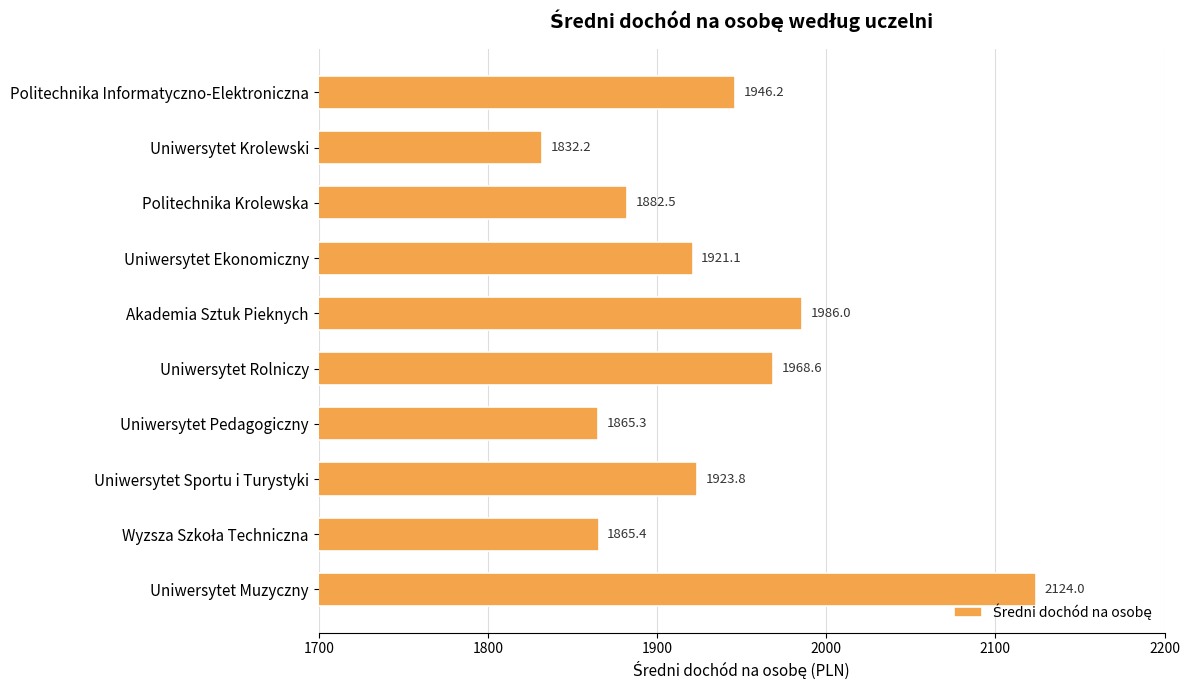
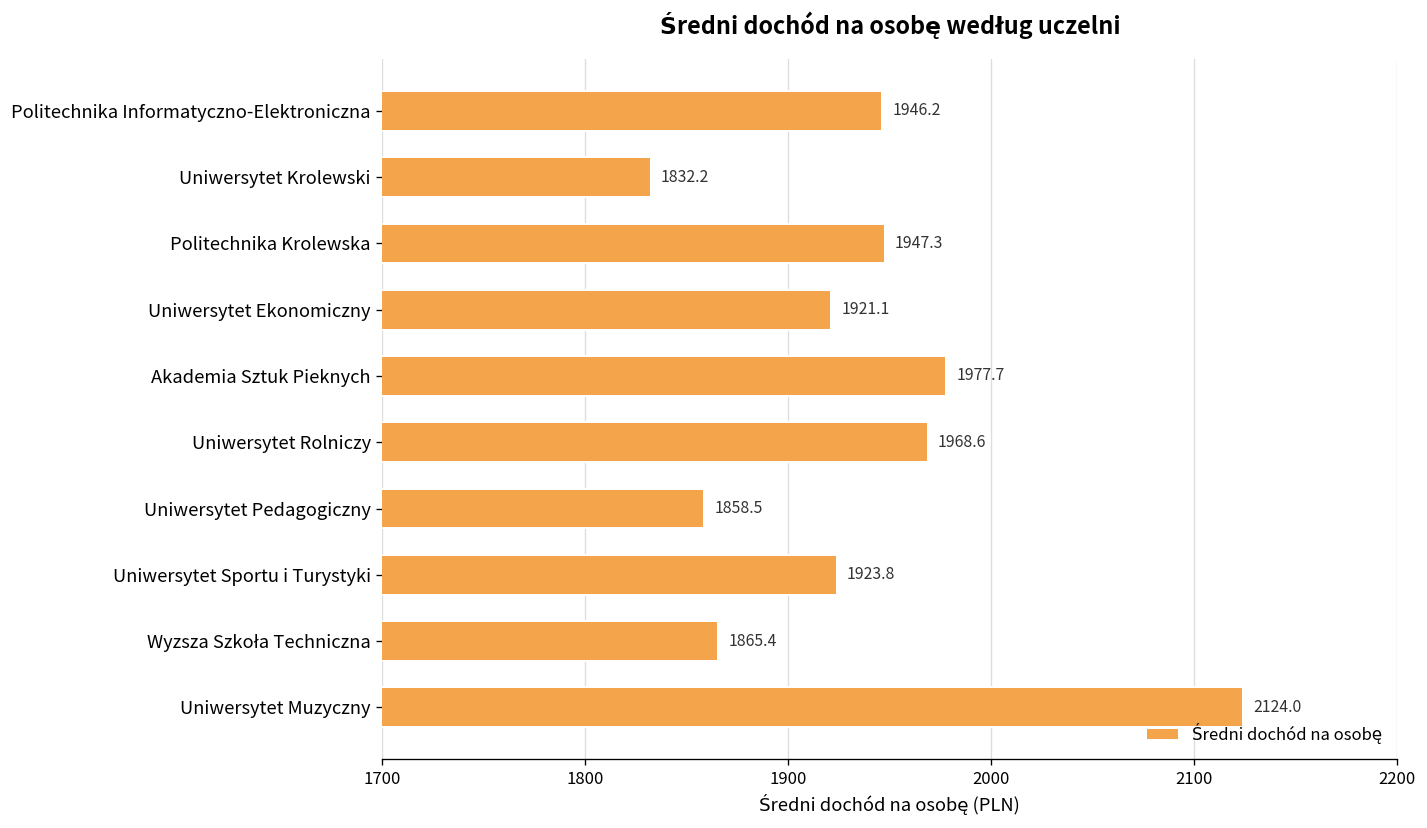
Politechnika Krolewska: 1882.5 -> 1947.3
Akademia Sztuk Pieknych: 1986.0 -> 1977.7
Uniwersytet Pedagogiczny: 1865.3 -> 1858.5
